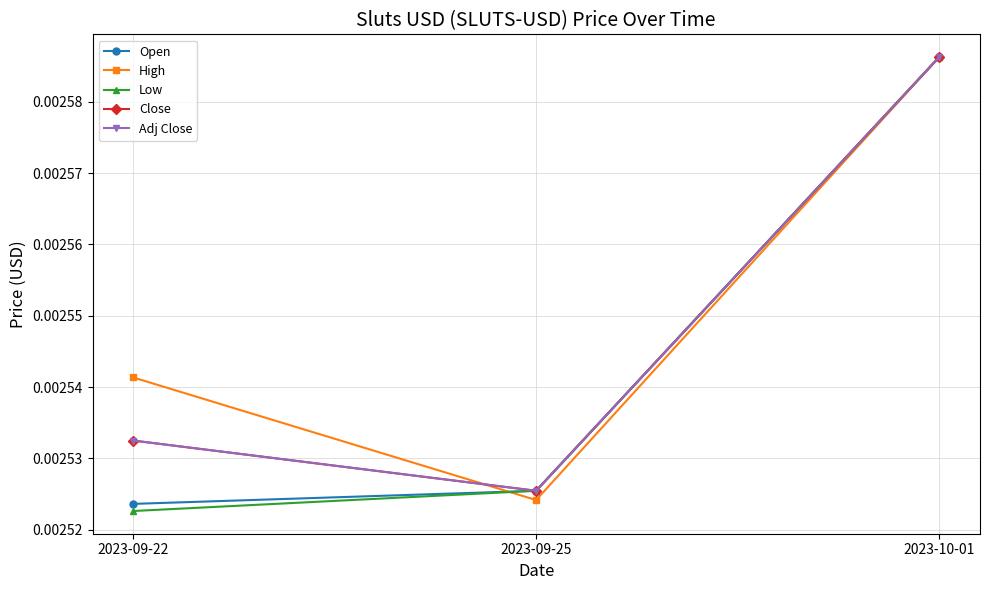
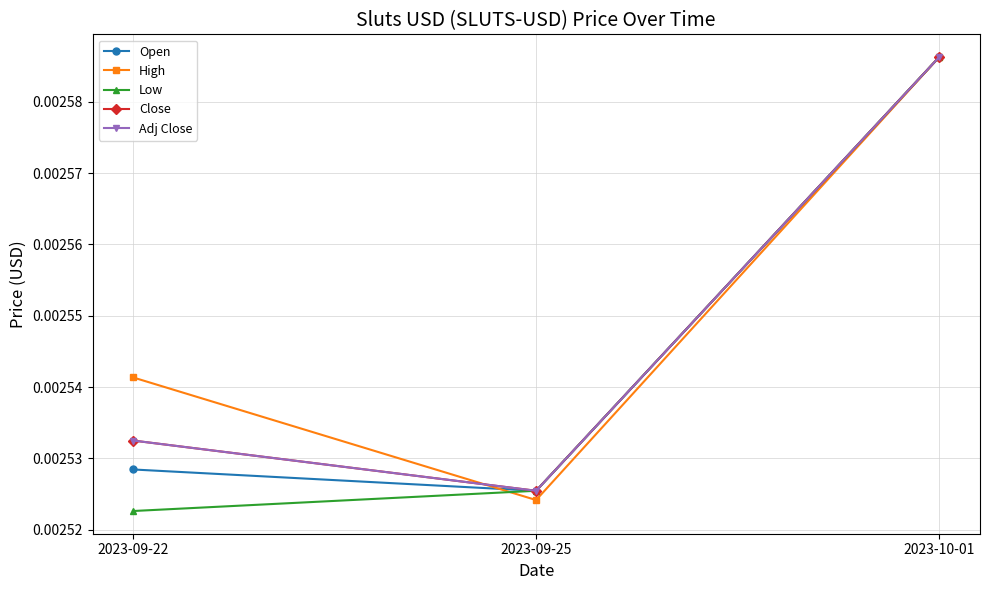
Open, 2023-09-22: 0.002524 -> 0.002528
